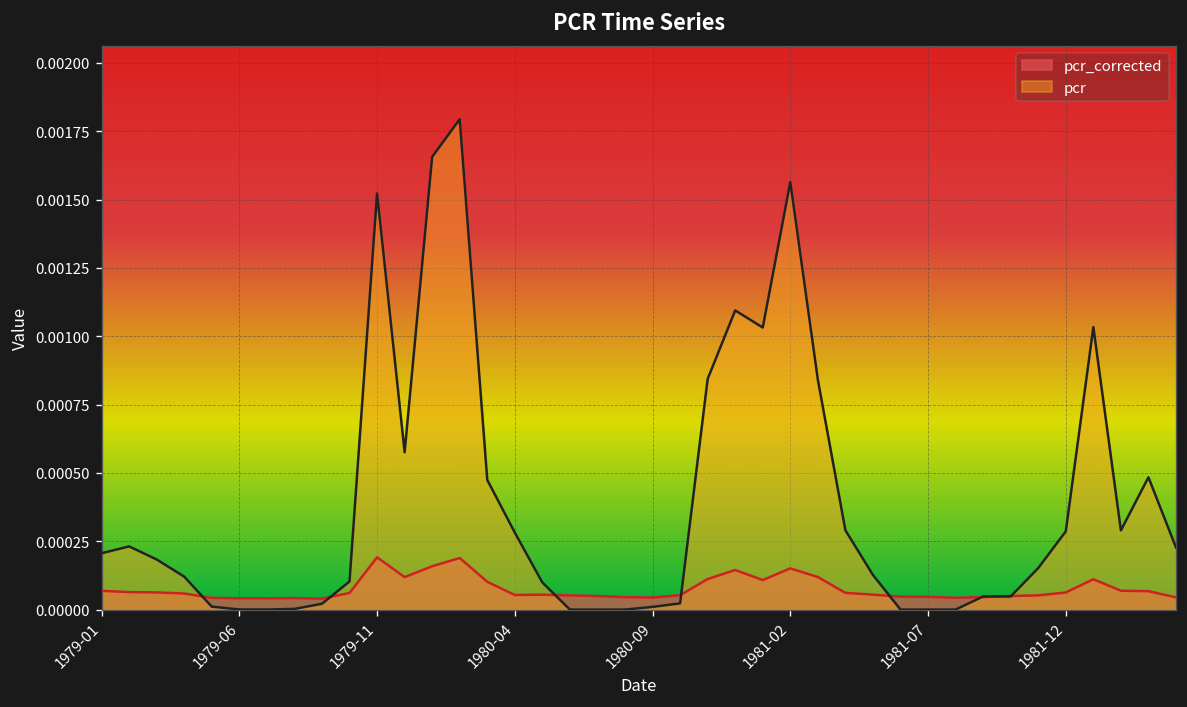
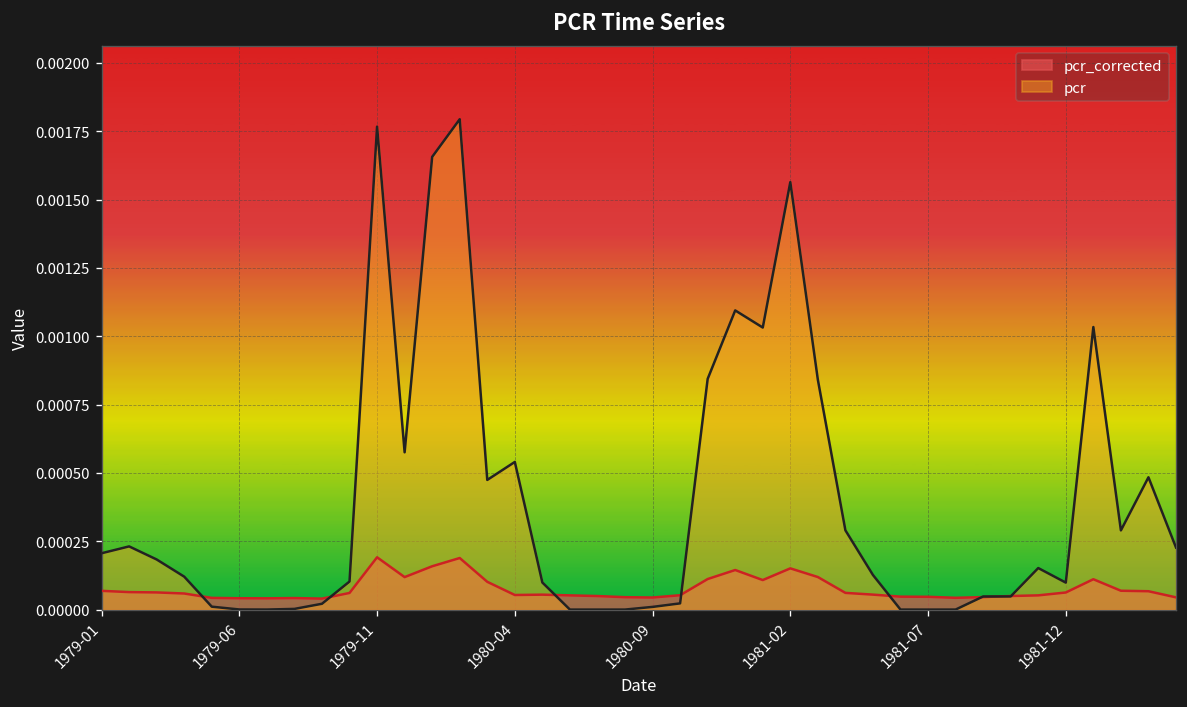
pcr, 1979-11: 0.00152 -> 0.00177
pcr, 1980-04: 0.00028 -> 0.00054
pcr, 1981-12: 0.00029 -> 0.00010
